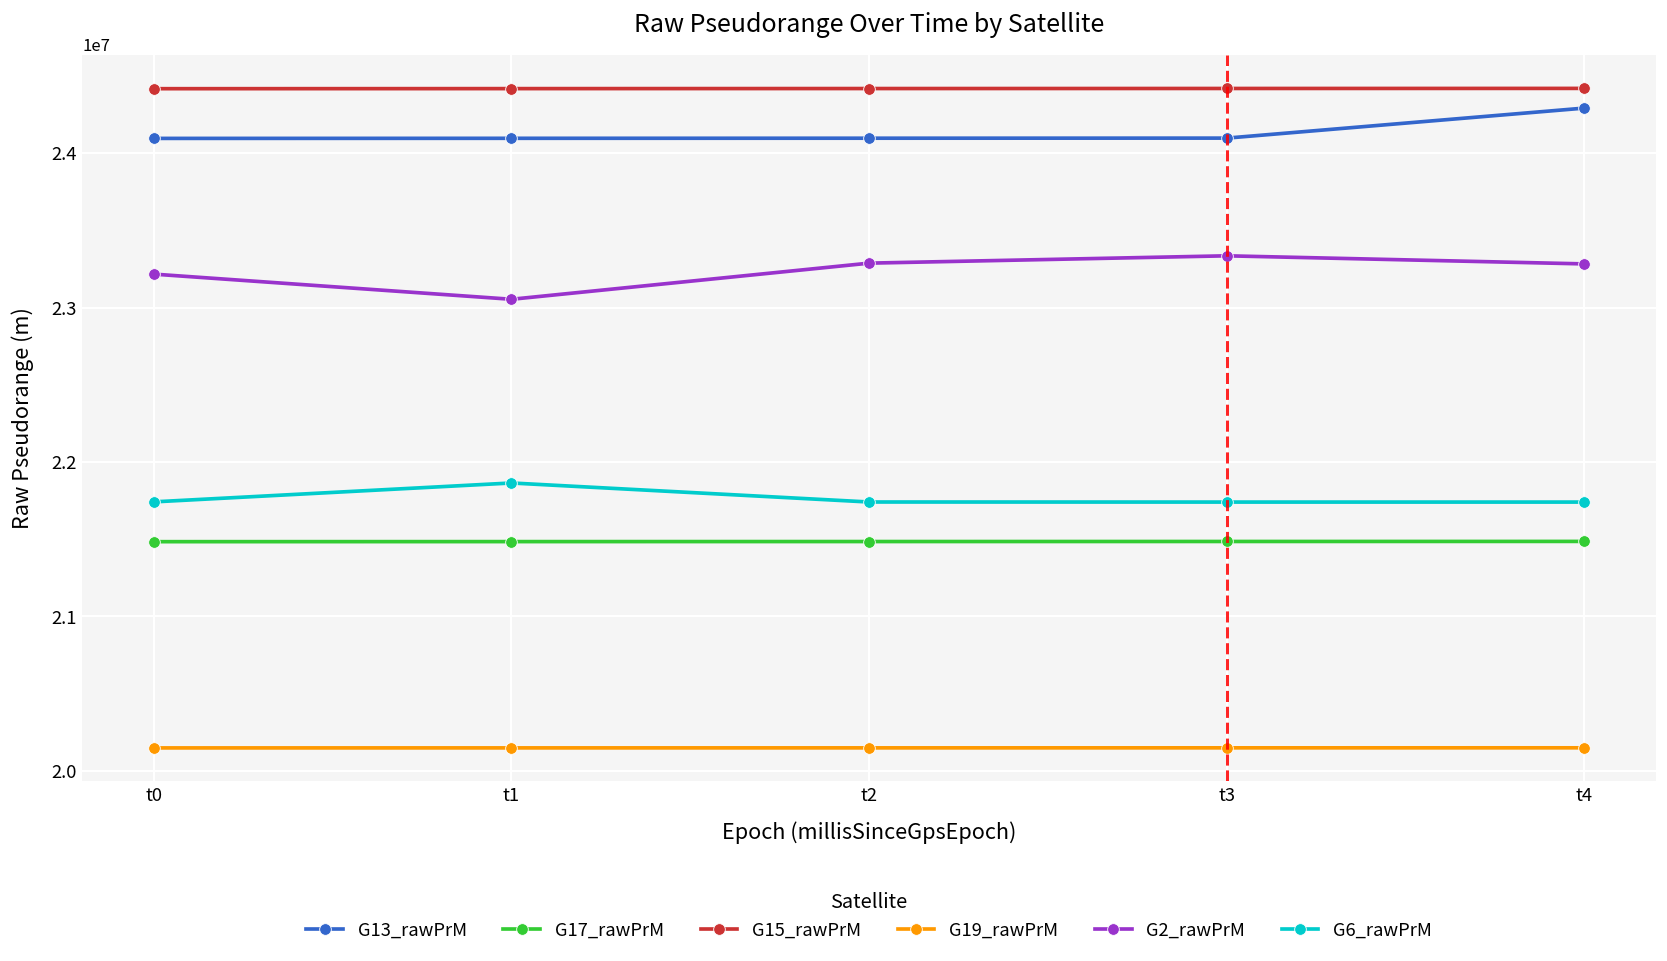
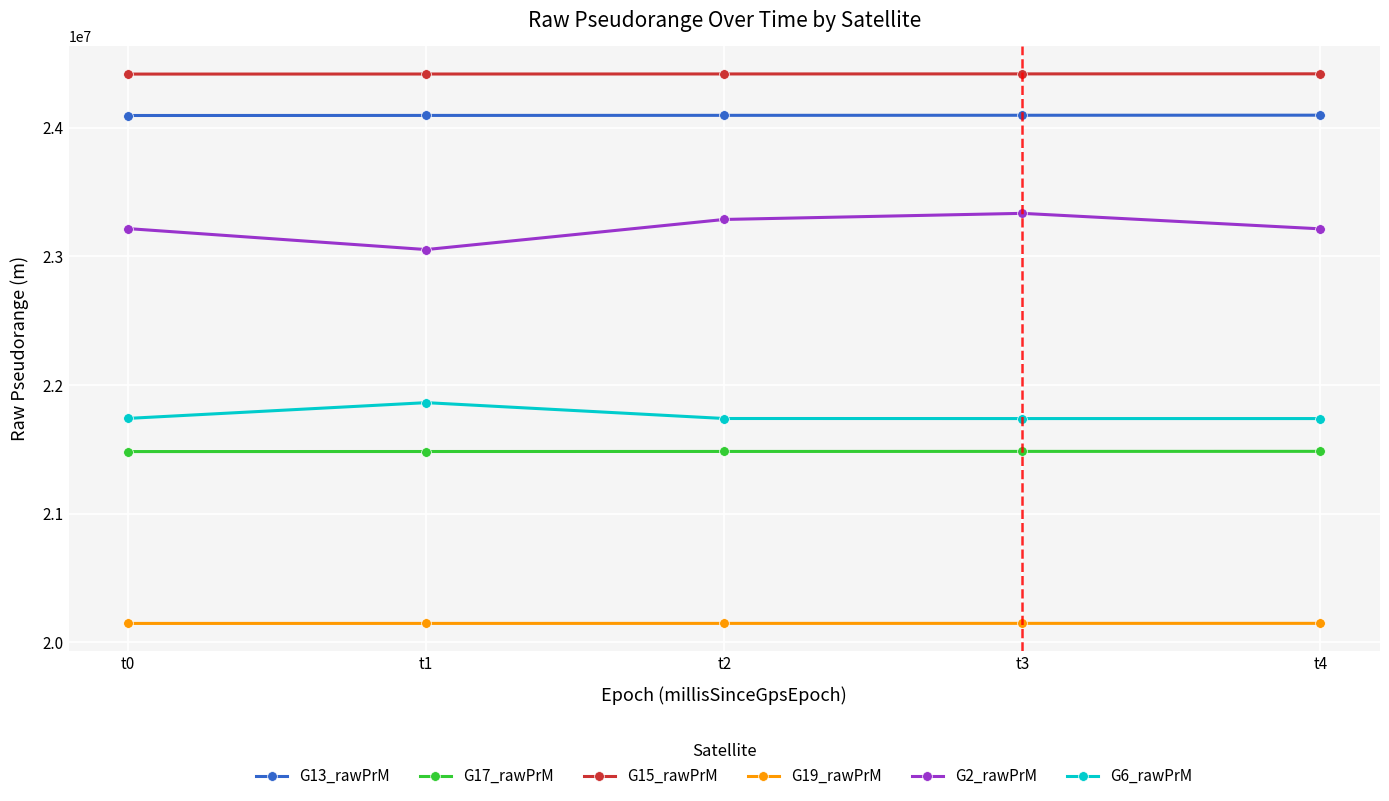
G13_rawPrM, t4: 24290000 -> 24100000
G2_rawPrM, t4: 23280000 -> 23210000
